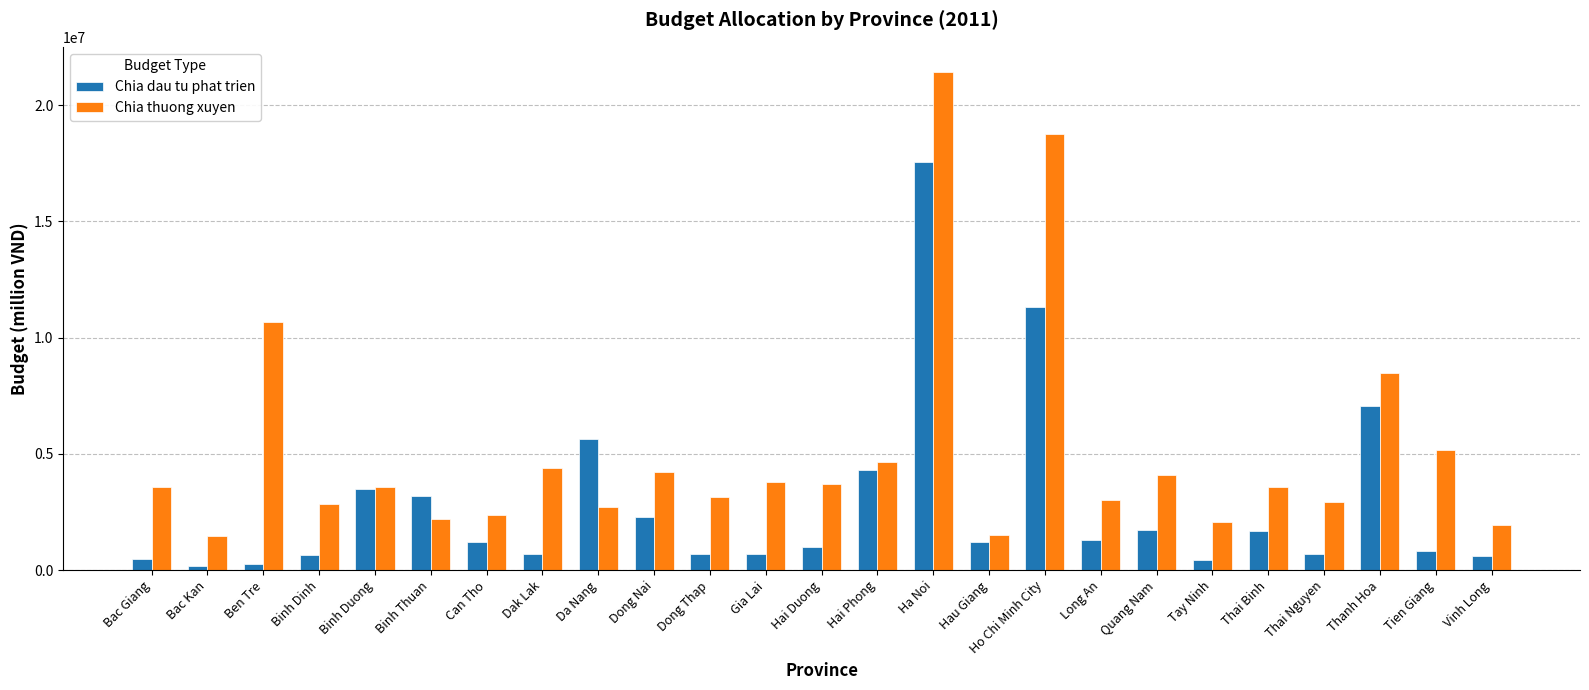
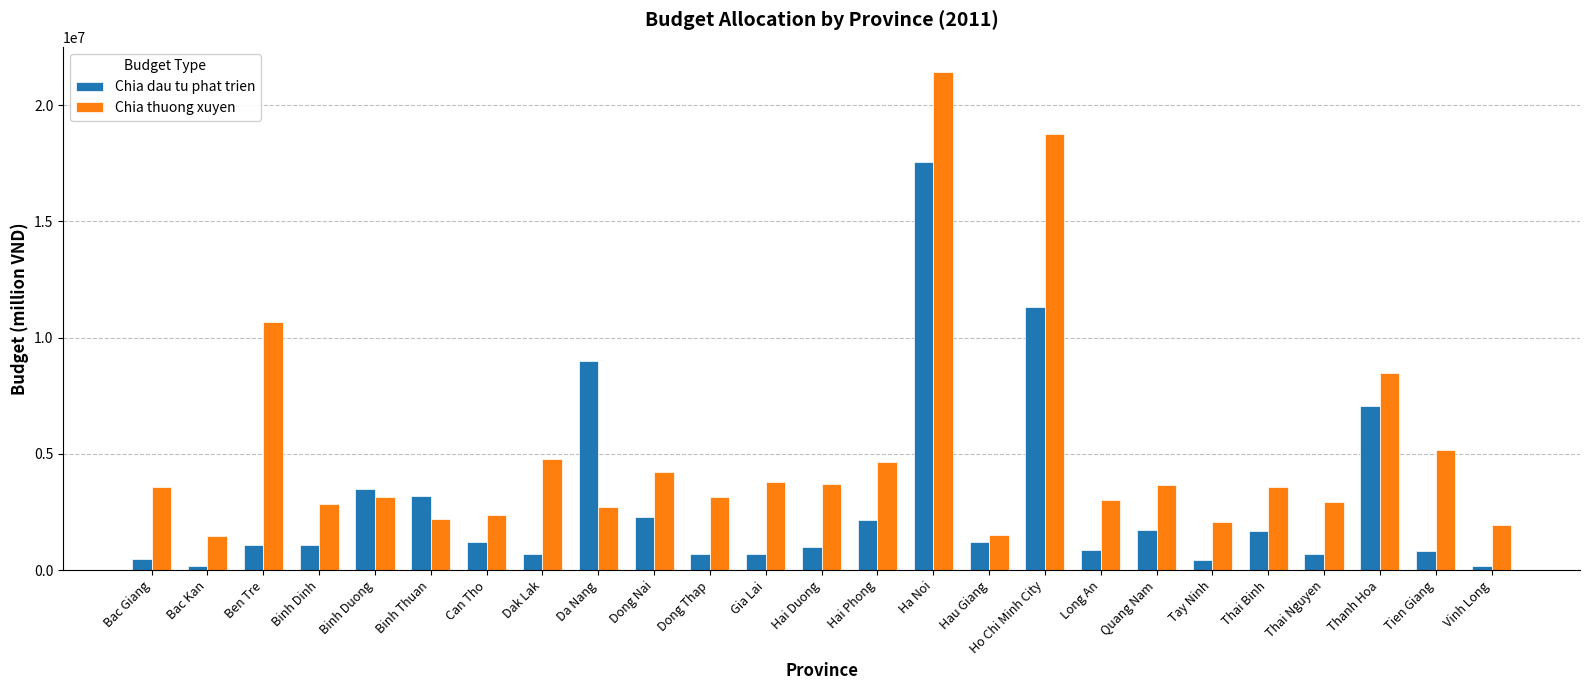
Chia dau tu phat trien, Ben Tre: 300000 -> 1100000
Chia dau tu phat trien, Binh Dinh: 700000 -> 1100000
Chia thuong xuyen, Binh Duong: 3600000 -> 3100000
Chia thuong xuyen, Dak Lak: 4400000 -> 4800000
Chia dau tu phat trien, Da Nang: 5600000 -> 9000000
Chia dau tu phat trien, Hai Phong: 4300000 -> 2100000
Chia dau tu phat trien, Long An: 1300000 -> 800000
Chia thuong xuyen, Quang Nam: 4100000 -> 3700000
Chia dau tu phat trien, Vinh Long: 600000 -> 200000
